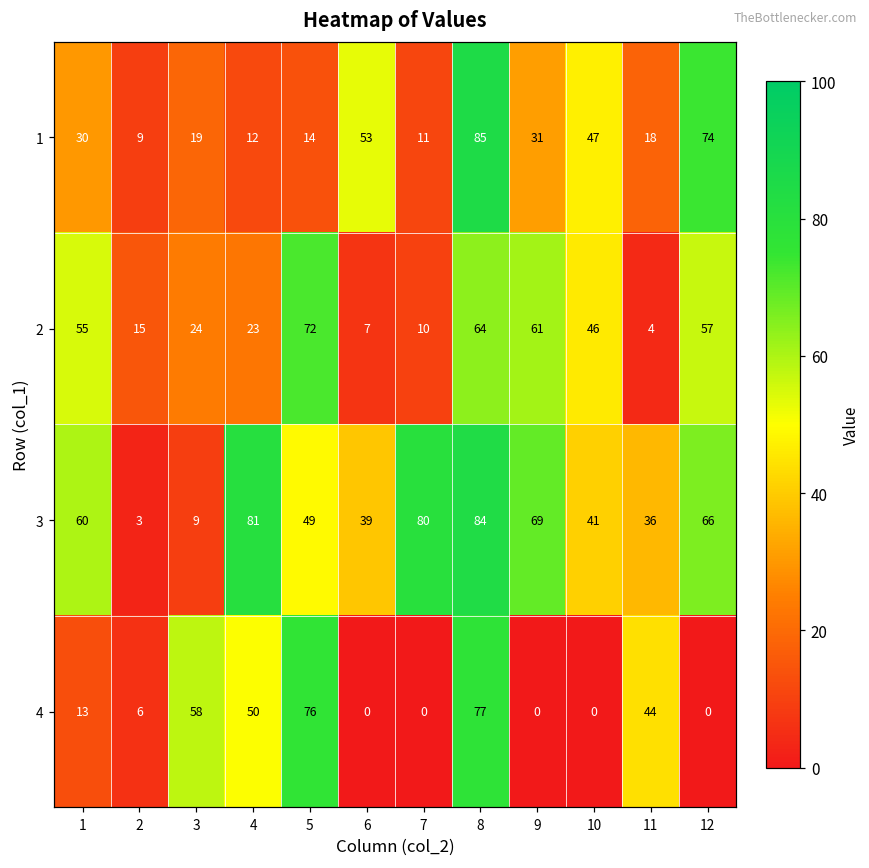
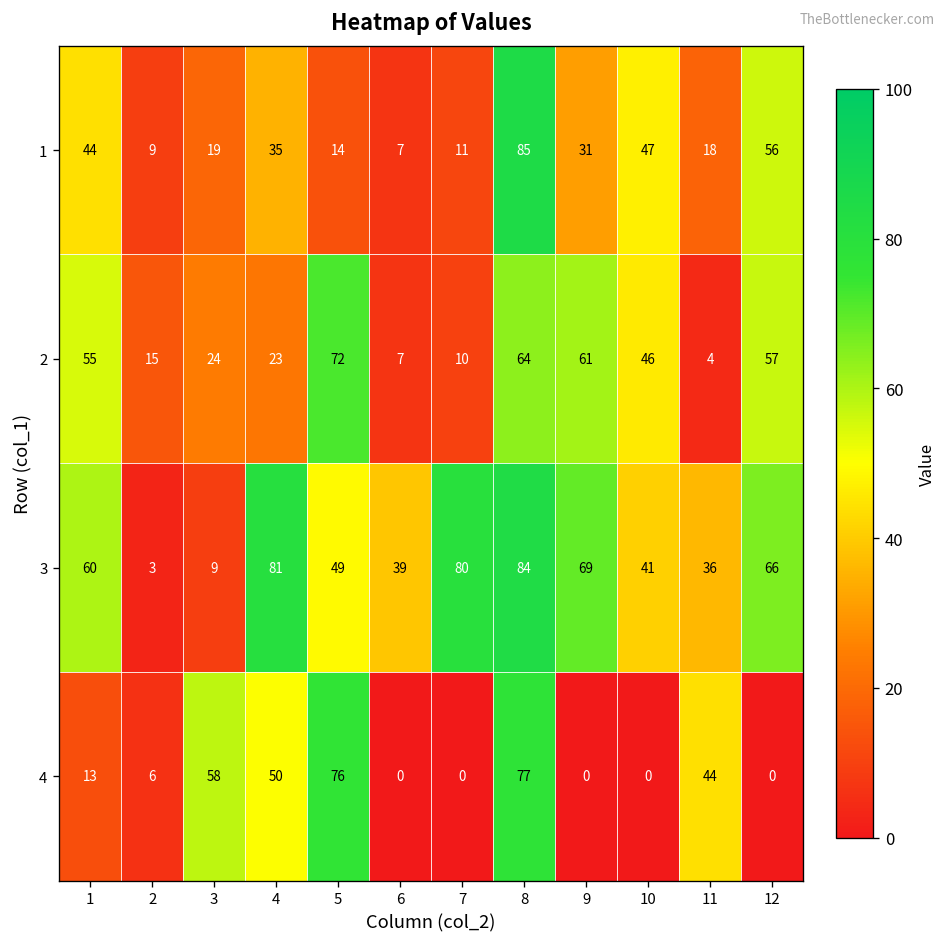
1, 1: 30 -> 44
1, 4: 12 -> 35
1, 6: 53 -> 7
1, 12: 74 -> 56
